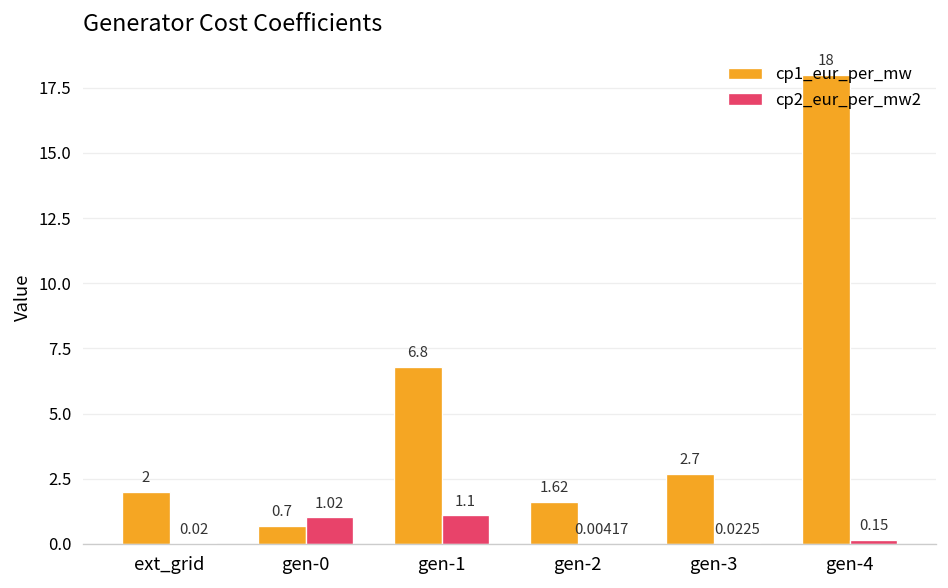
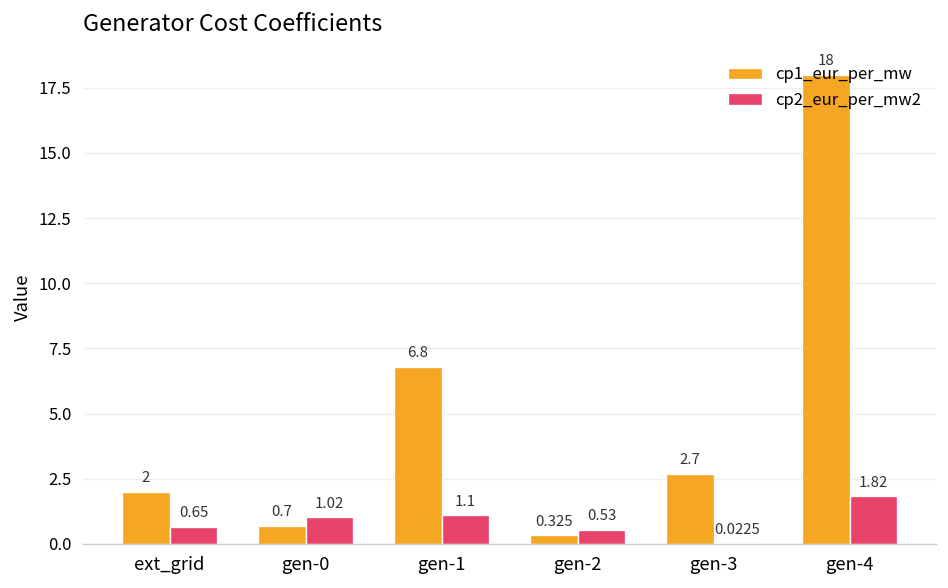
cp2_eur_per_mw2, ext_grid: 0.02 -> 0.65
cp1_eur_per_mw, gen-2: 1.62 -> 0.325
cp2_eur_per_mw2, gen-2: 0.00417 -> 0.53
cp2_eur_per_mw2, gen-4: 0.15 -> 1.82
